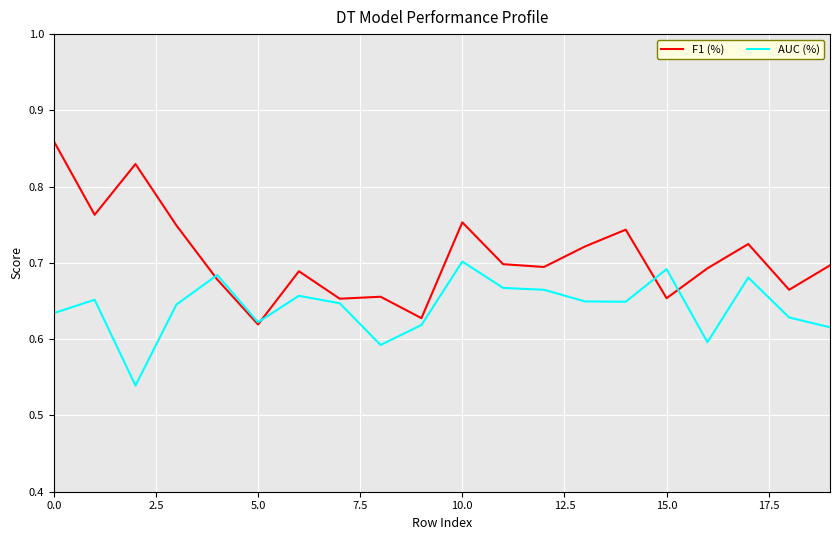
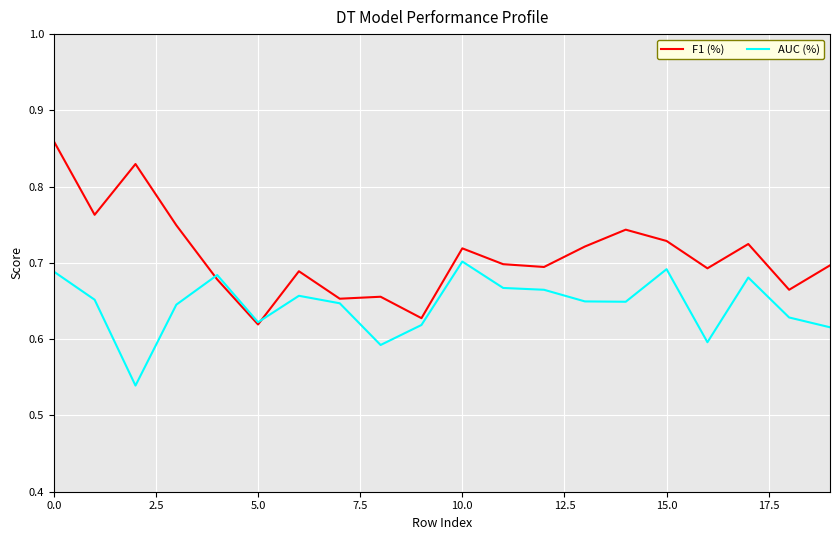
AUC (%), 0.0: 0.63 -> 0.69
F1 (%), 10.0: 0.75 -> 0.72
F1 (%), 15.0: 0.65 -> 0.73
